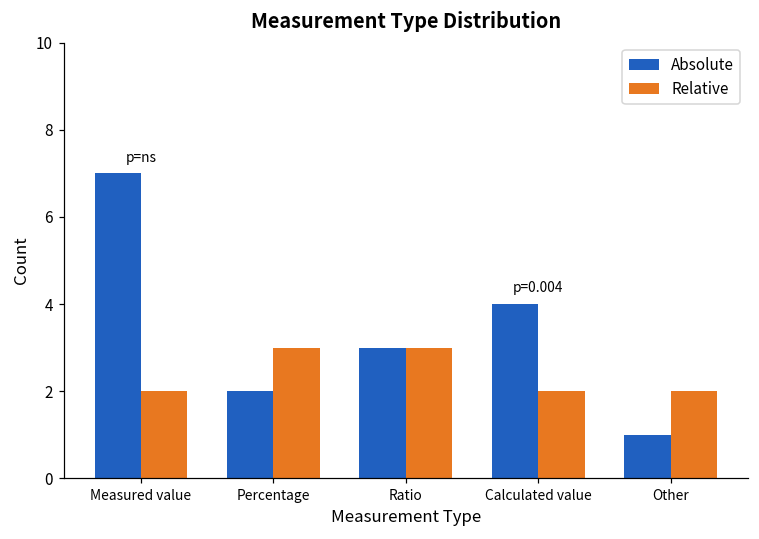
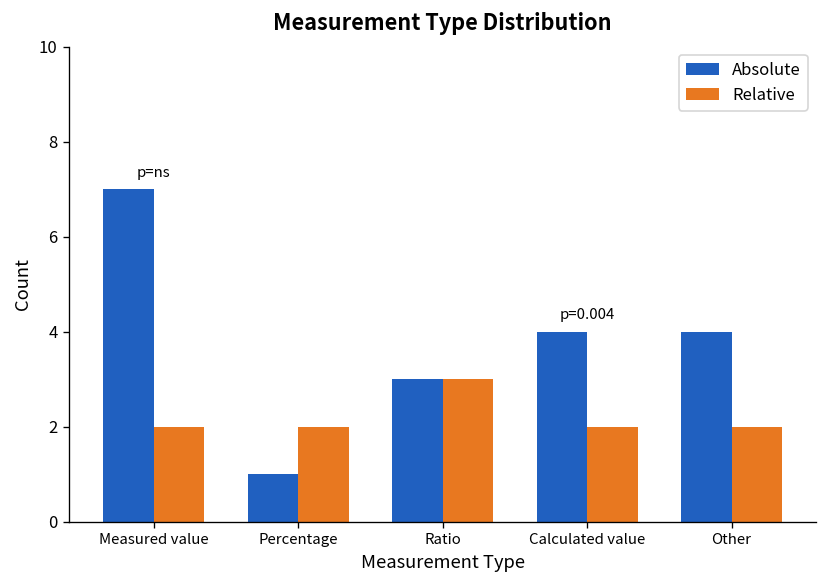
Absolute, Percentage: 2 -> 1
Relative, Percentage: 3 -> 2
Absolute, Other: 1 -> 4
